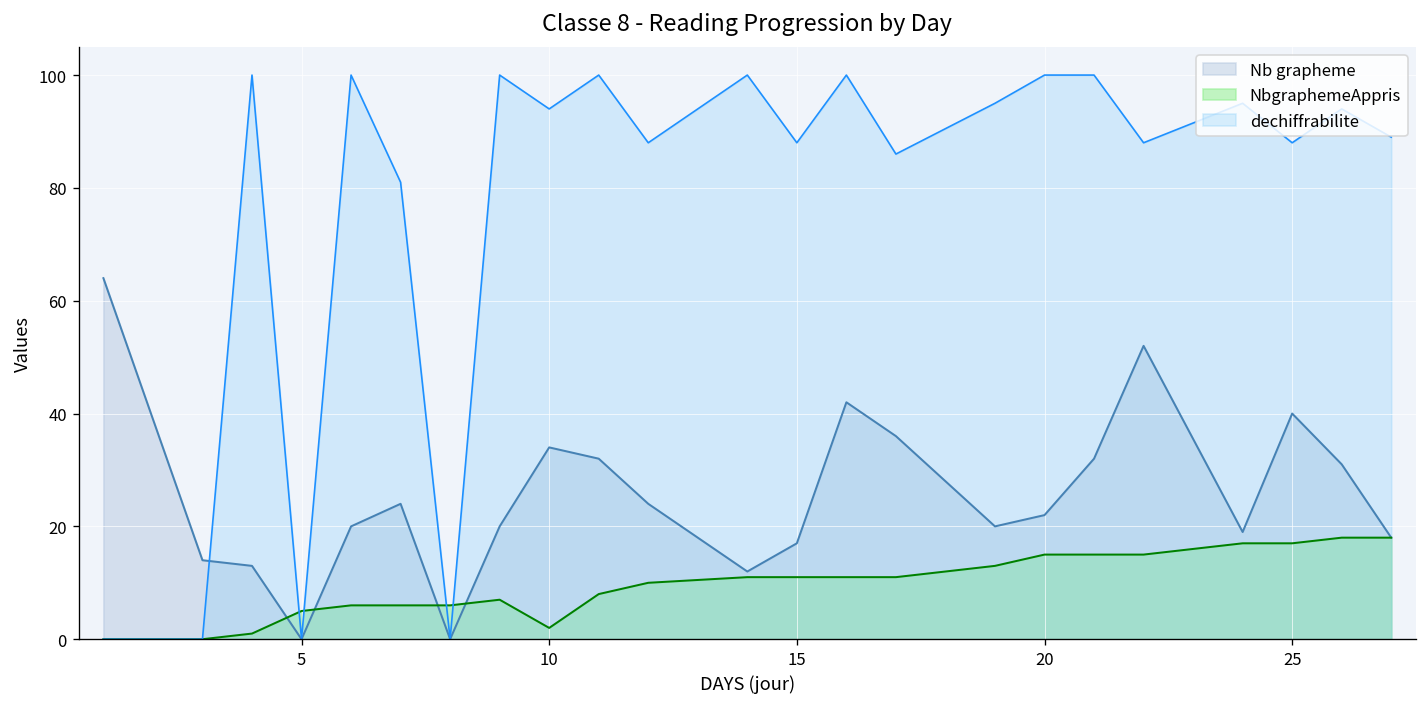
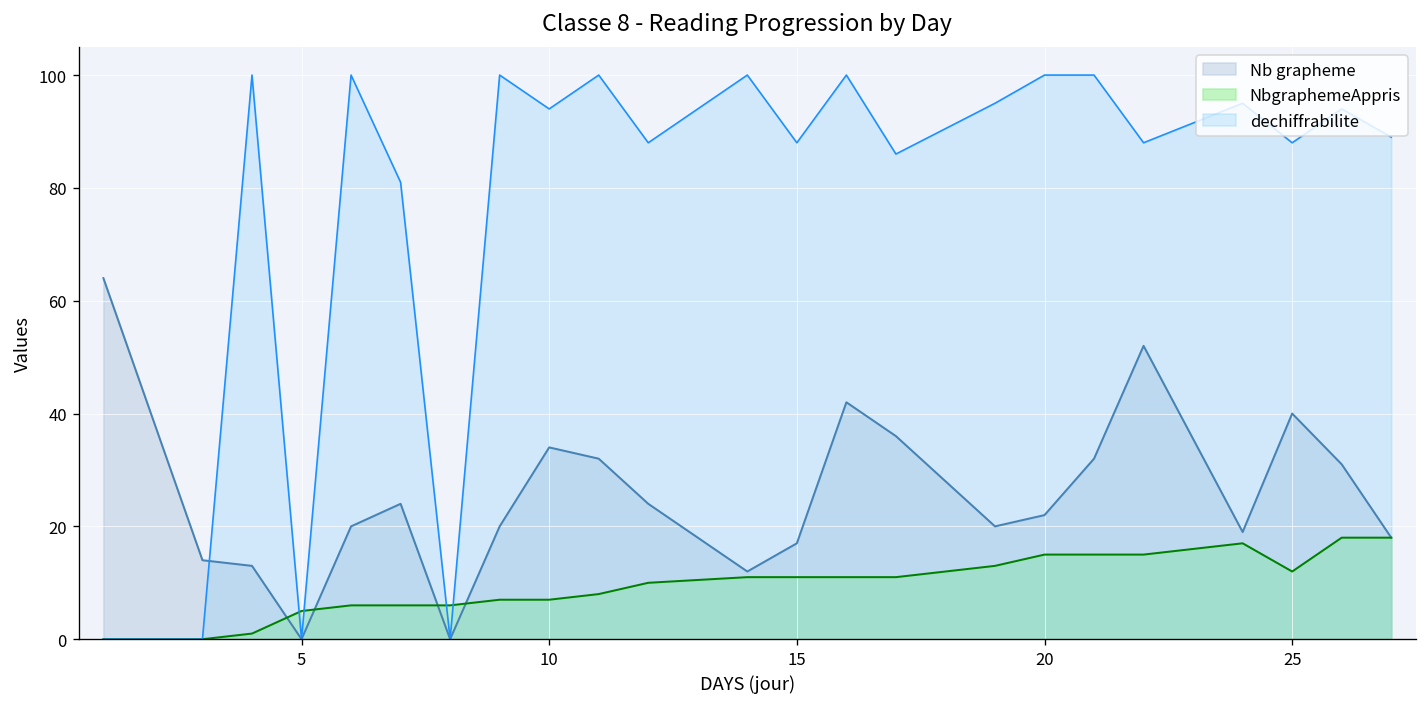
NbgraphemeAppris, 10: 2 -> 7
NbgraphemeAppris, 25: 17 -> 12
